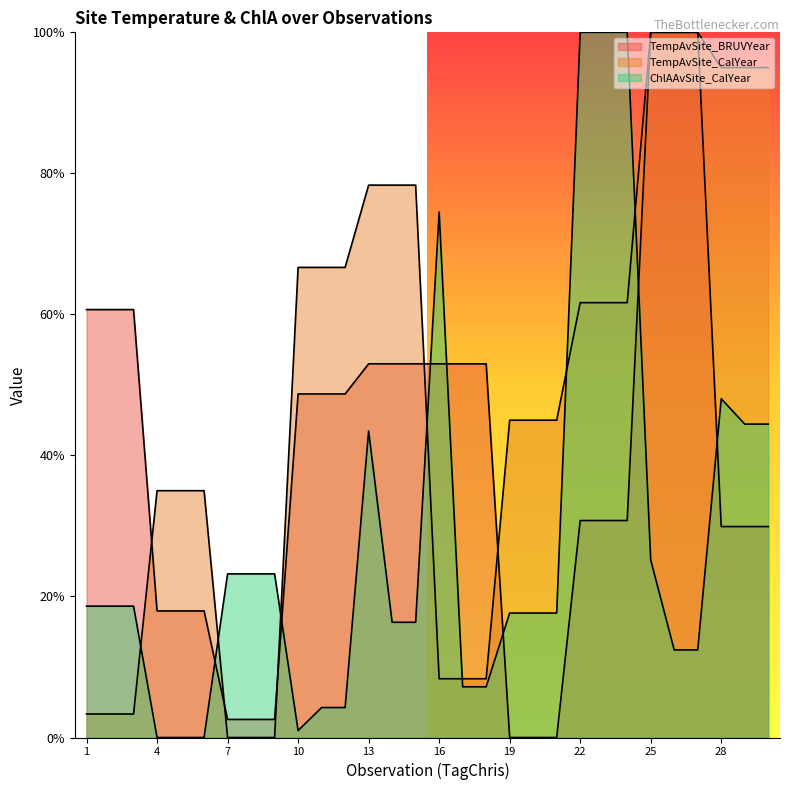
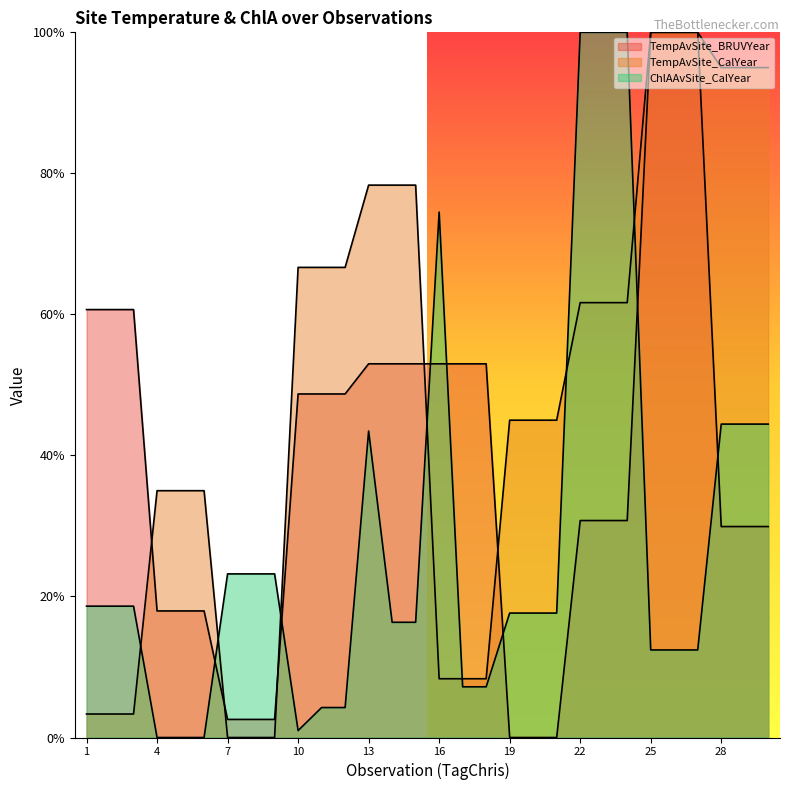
ChlAAvSite_CalYear, 25: 25% -> 12%
ChlAAvSite_CalYear, 28: 48% -> 44%
